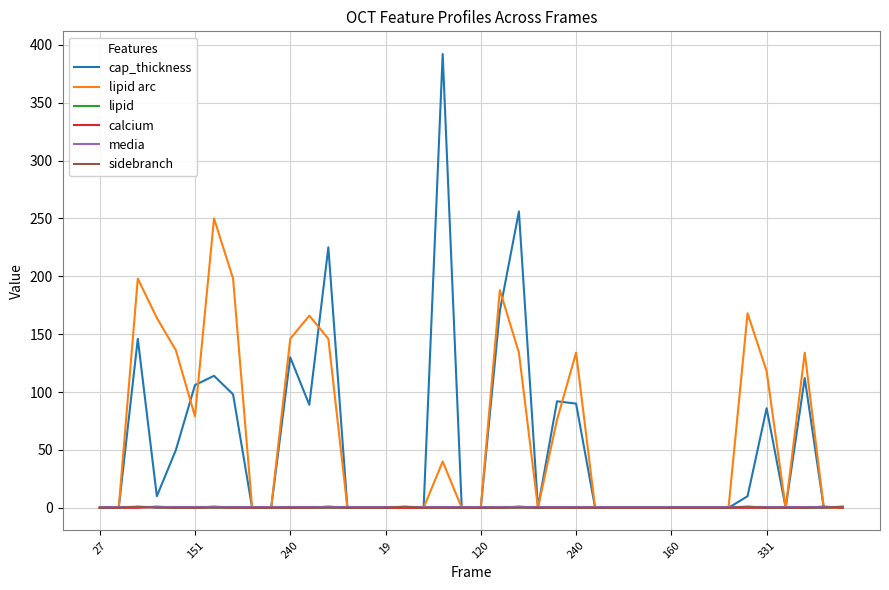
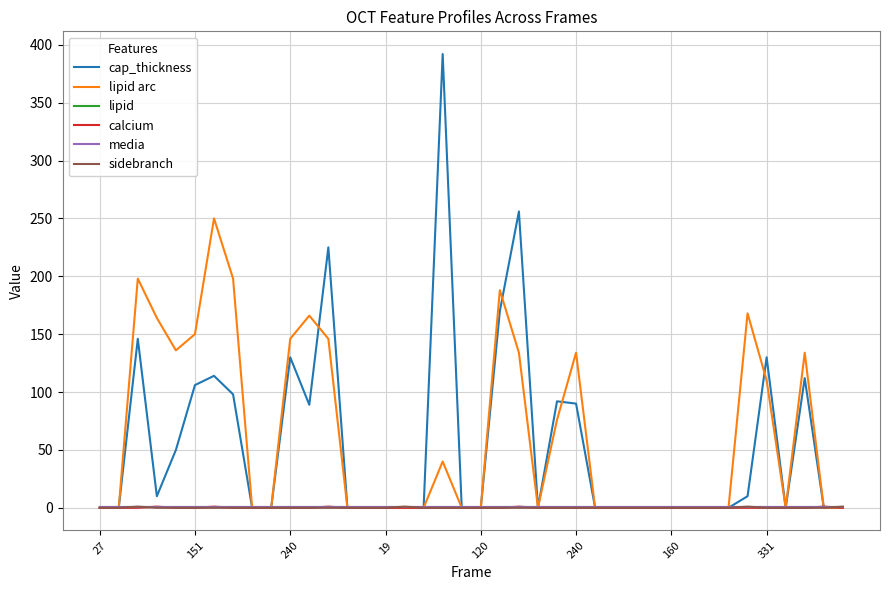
lipid arc, 151: 79 -> 150
cap_thickness, 331: 86 -> 130
lipid arc, 331: 118 -> 110
